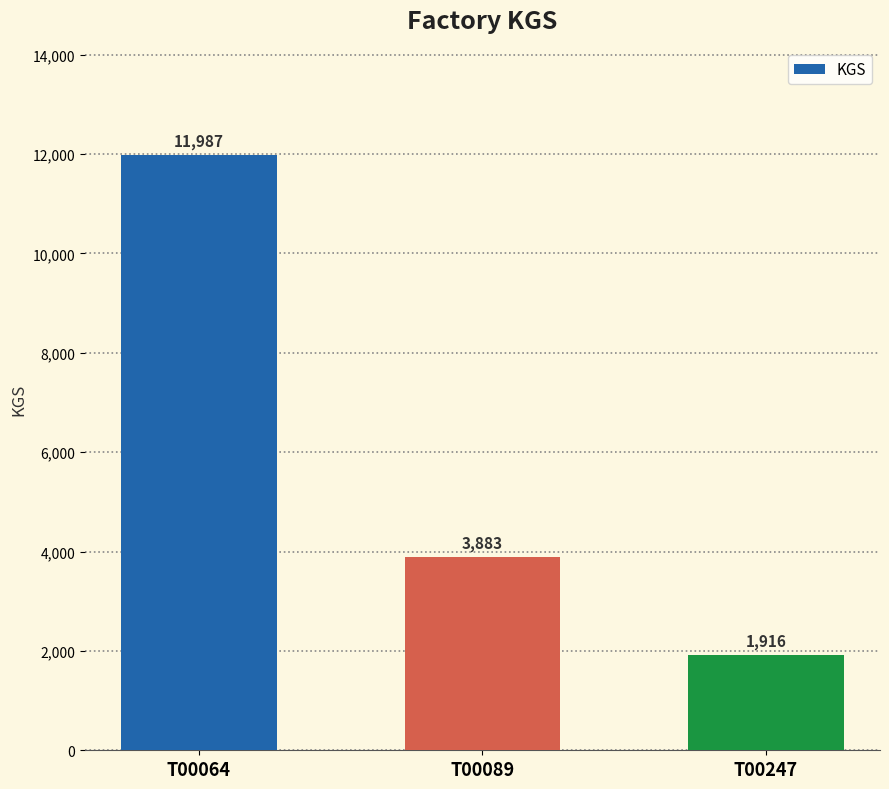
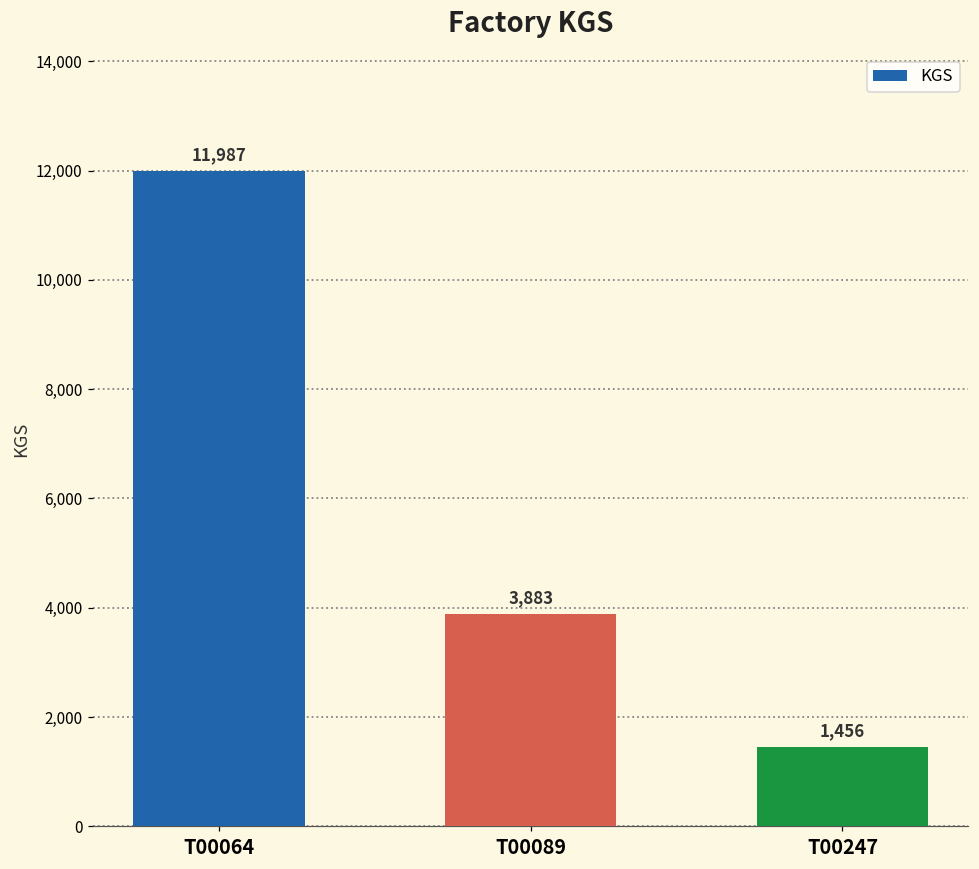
T00247: 1,916 -> 1,456
